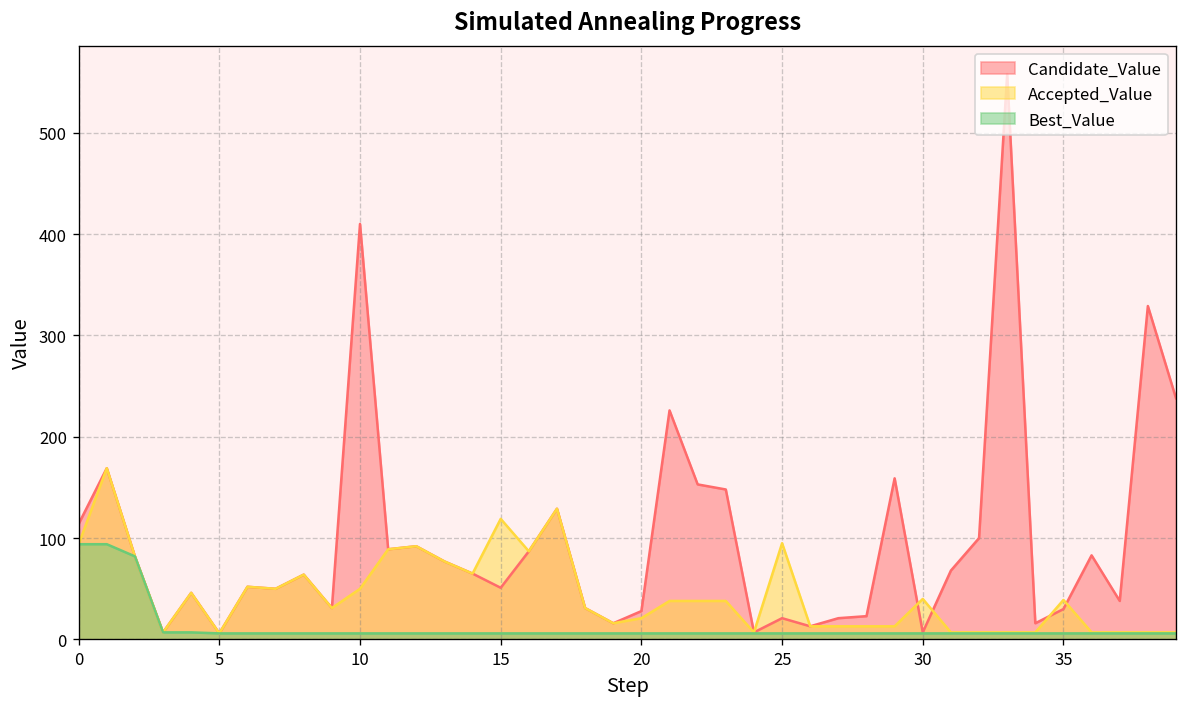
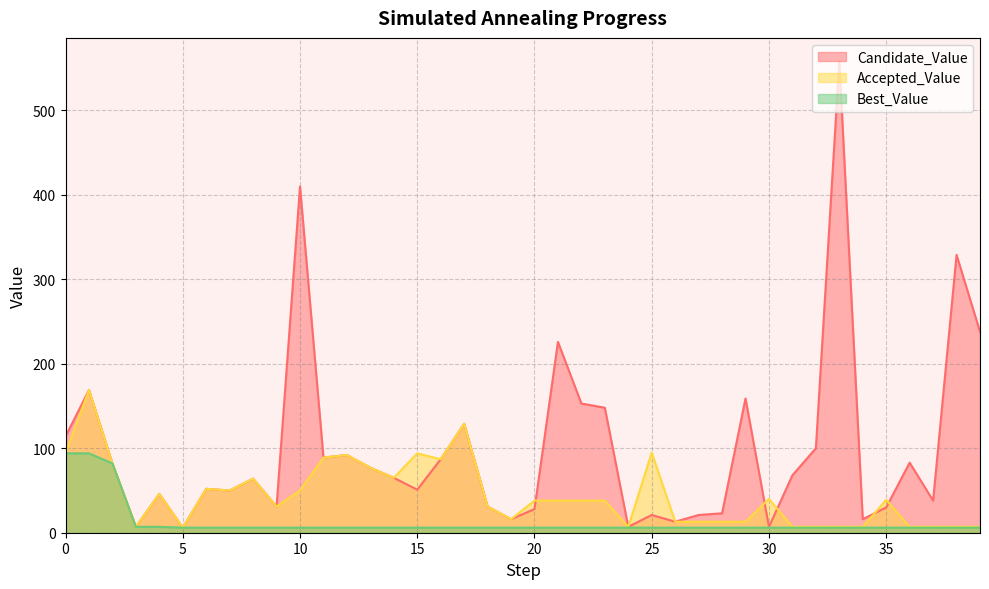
Accepted_Value, 15: 120 -> 90
Accepted_Value, 20: 20 -> 40
